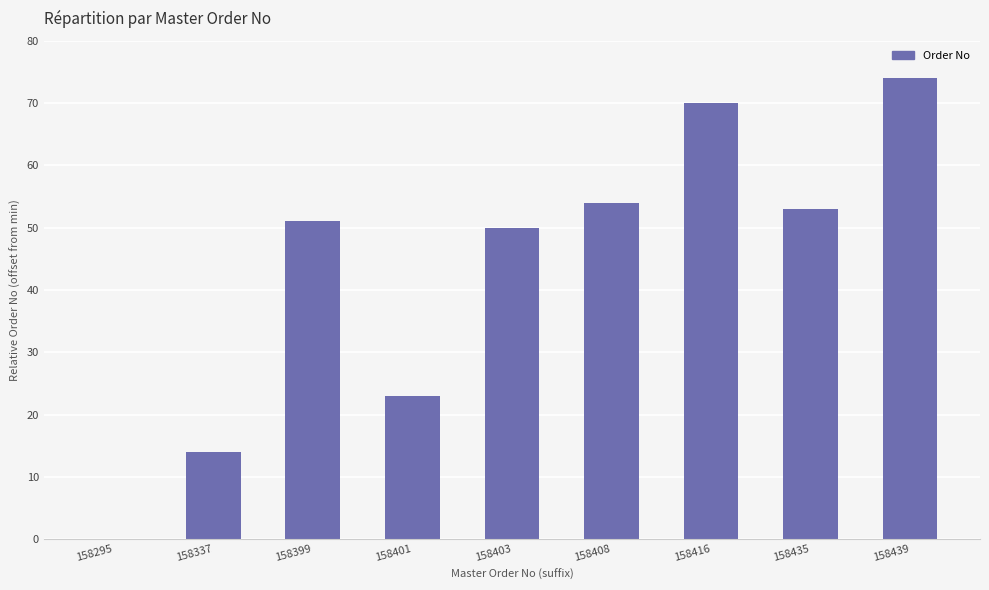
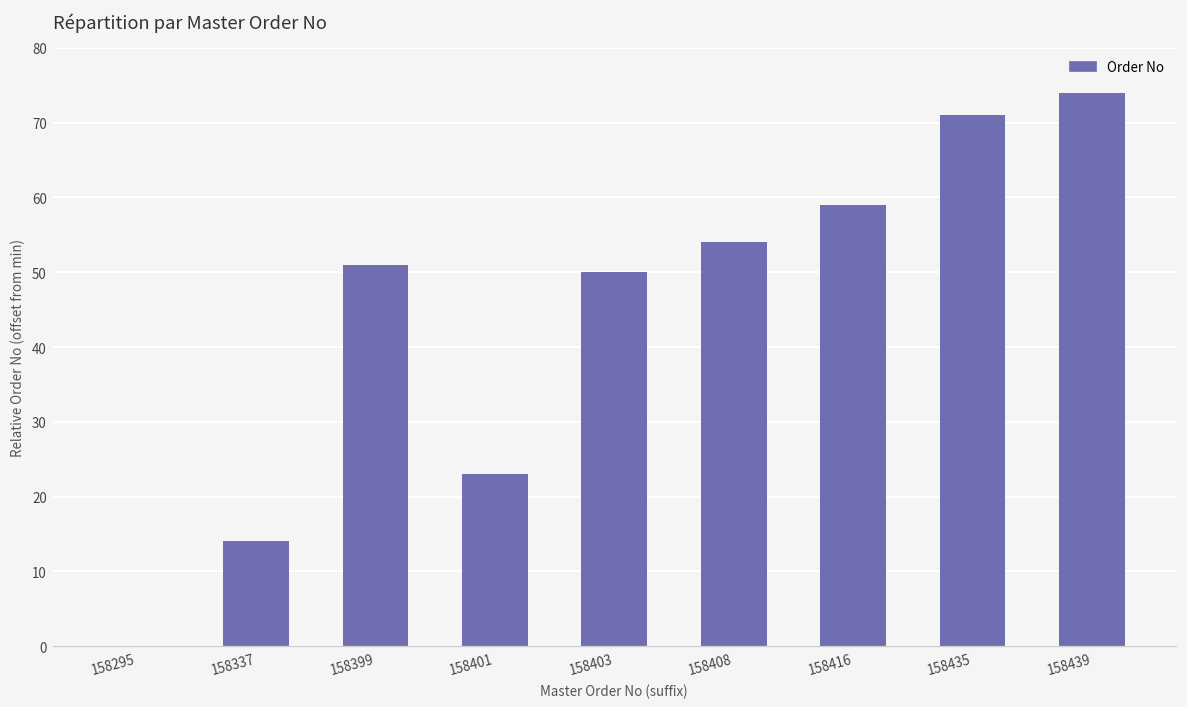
158416: 70 -> 59
158435: 53 -> 71
